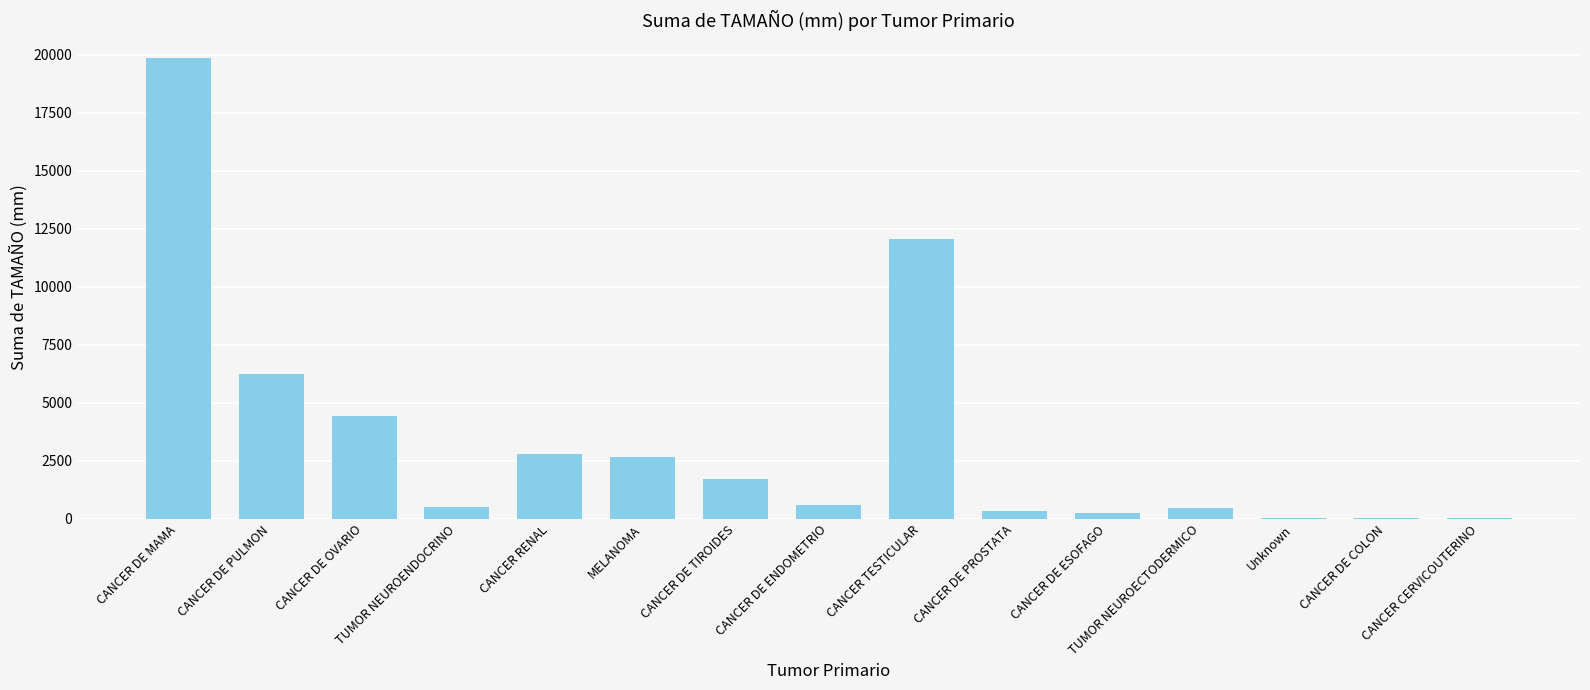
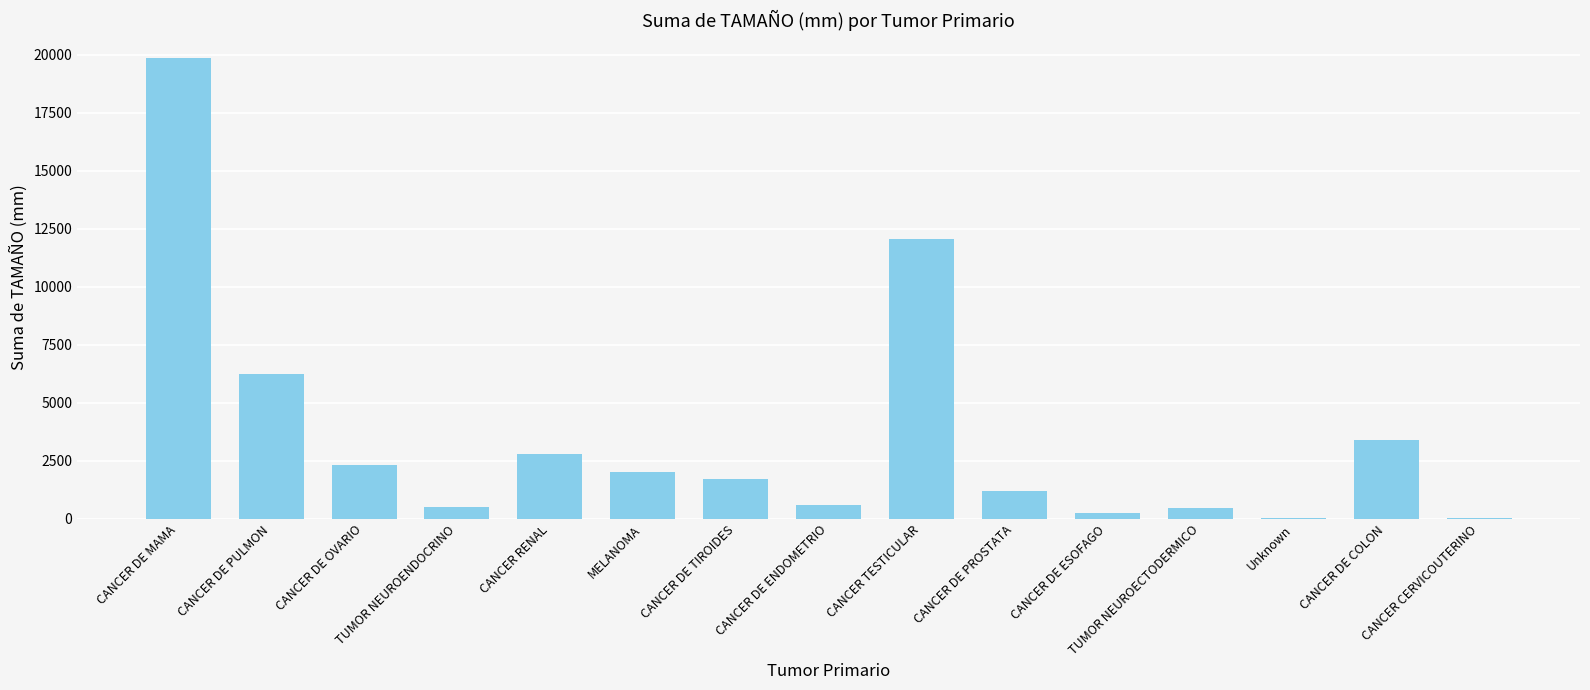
CANCER DE OVARIO: 4400 -> 2300
MELANOMA: 2700 -> 2000
CANCER DE PROSTATA: 400 -> 1200
CANCER DE COLON: 0 -> 3400
